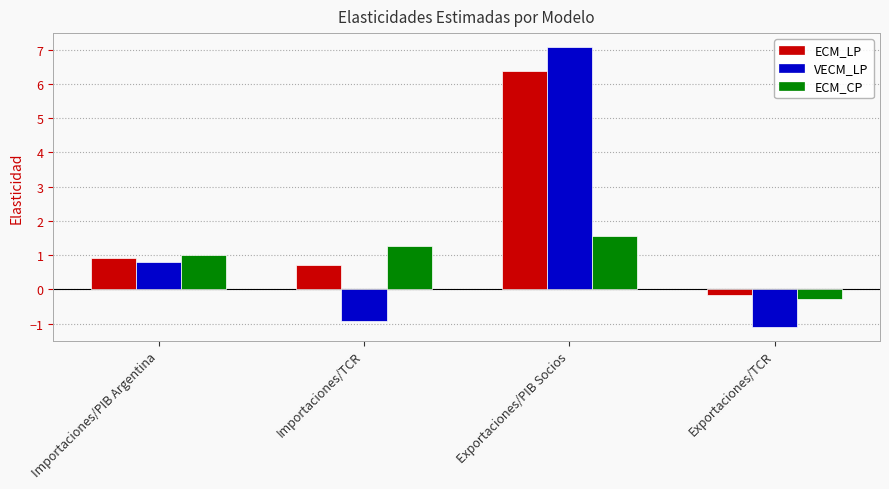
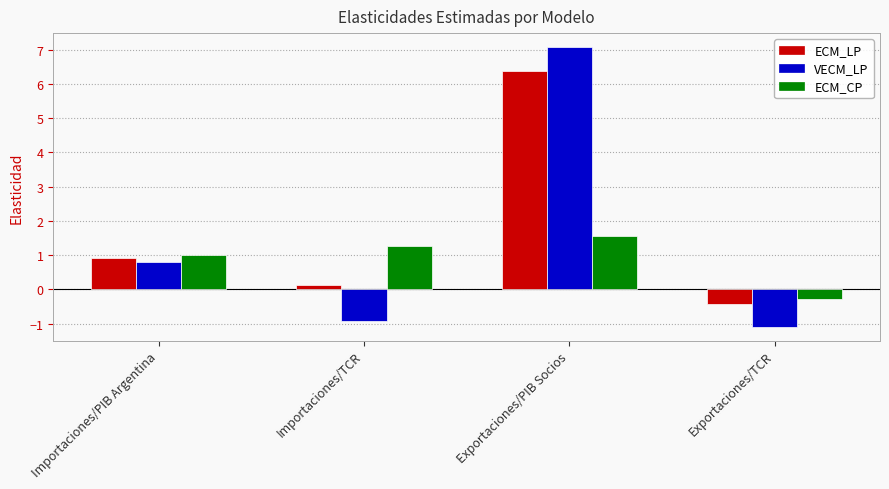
ECM_LP, Importaciones/TCR: 0.7 -> 0.1
ECM_LP, Exportaciones/TCR: -0.2 -> -0.4
